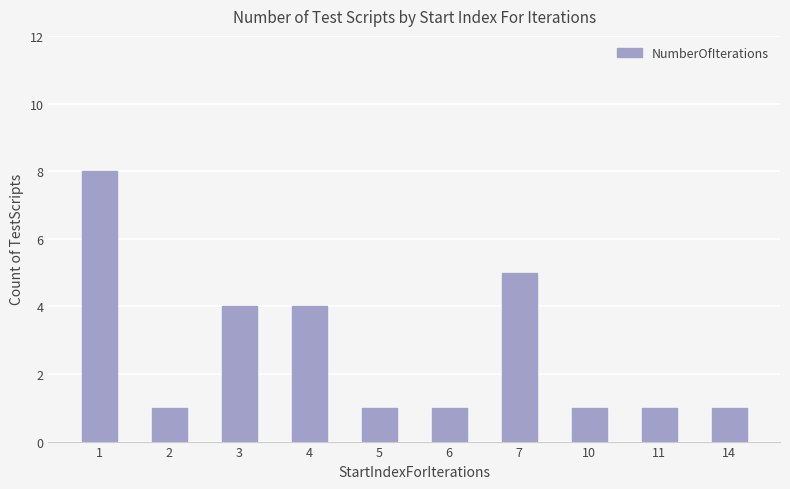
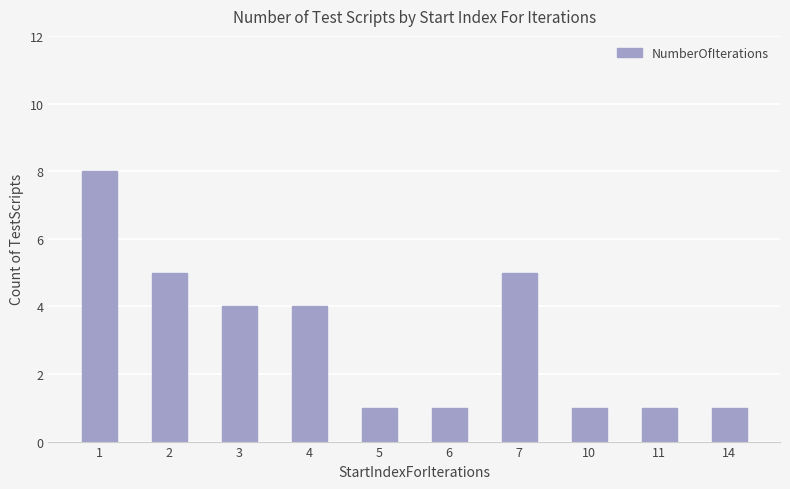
2: 1 -> 5
